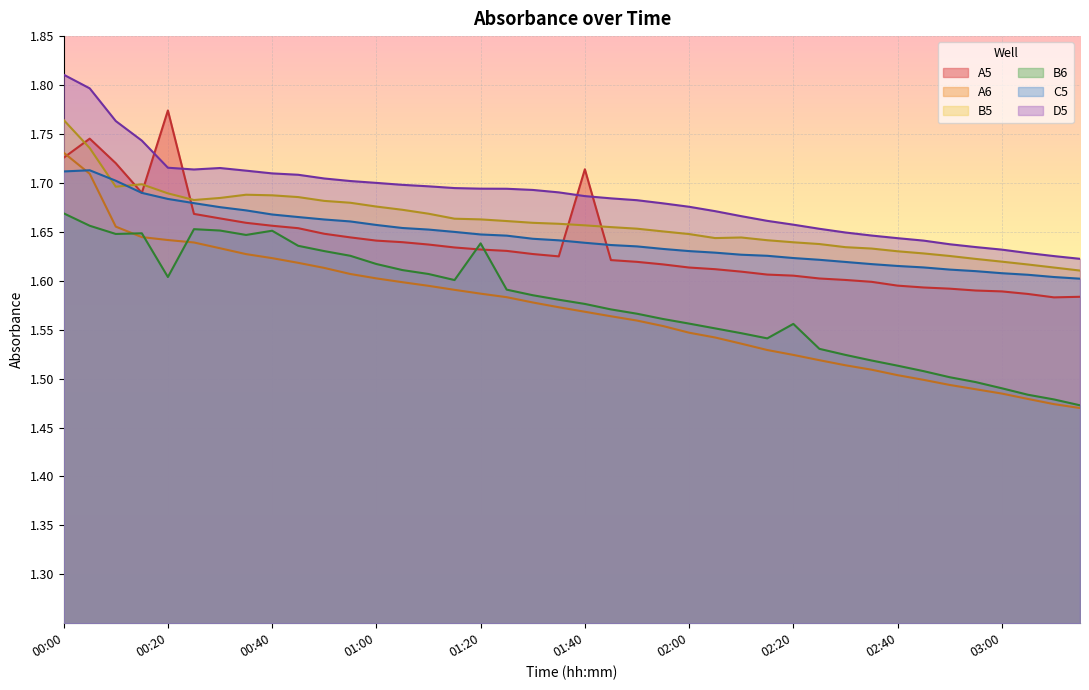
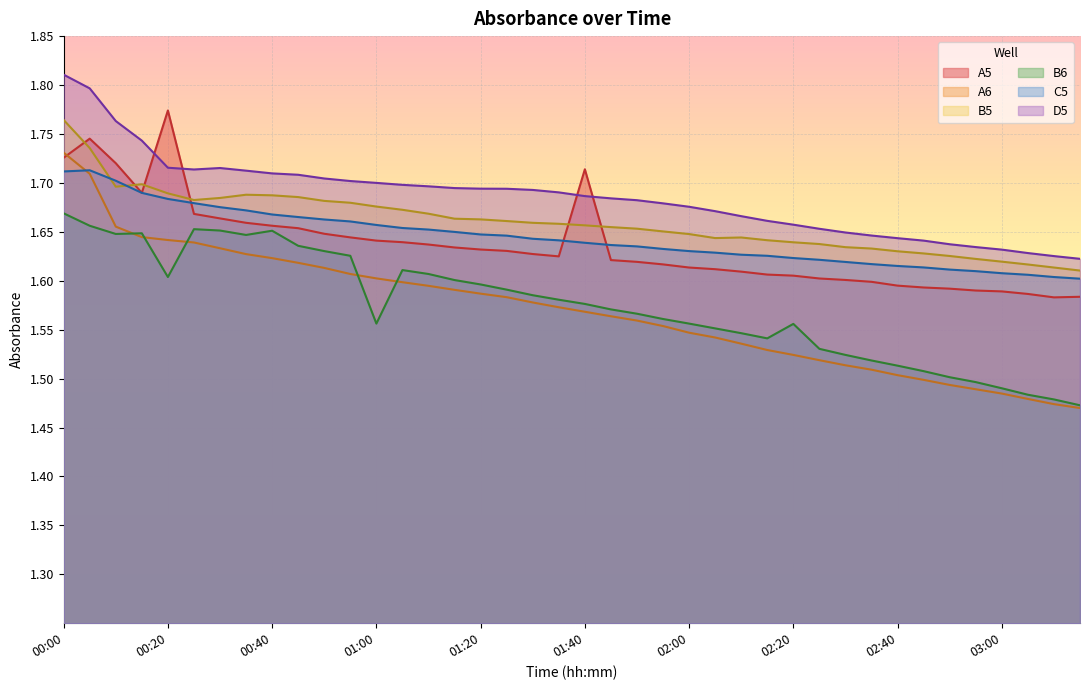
B6, 01:00: 1.62 -> 1.56
B6, 01:20: 1.64 -> 1.60
